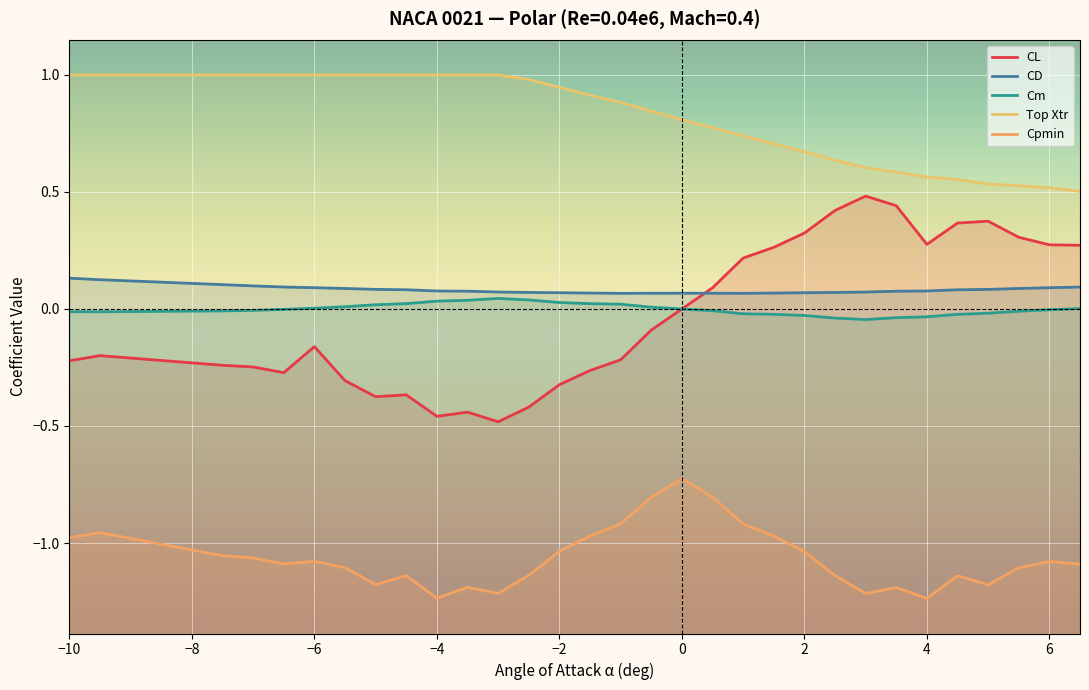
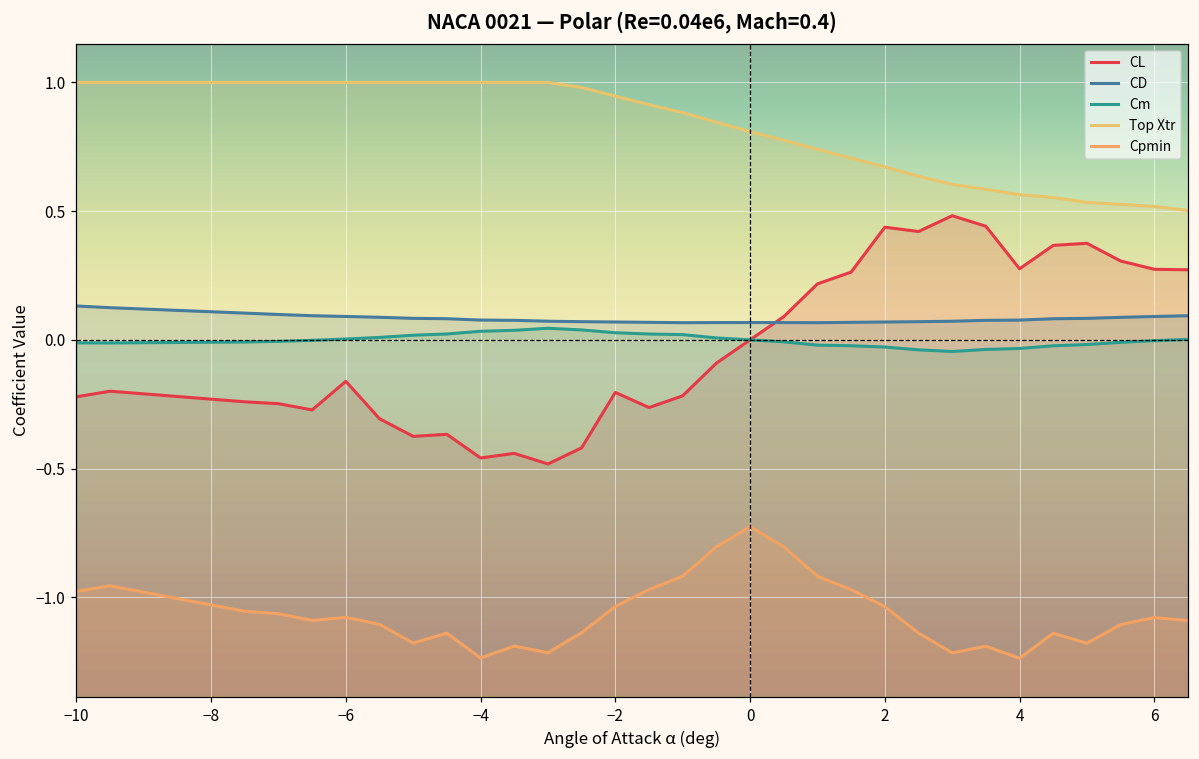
CL, −2: -0.32 -> -0.20
CL, 2: 0.32 -> 0.44
